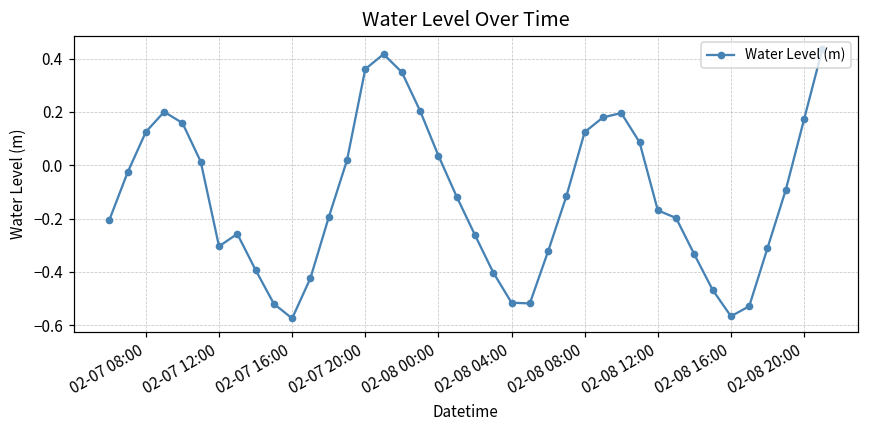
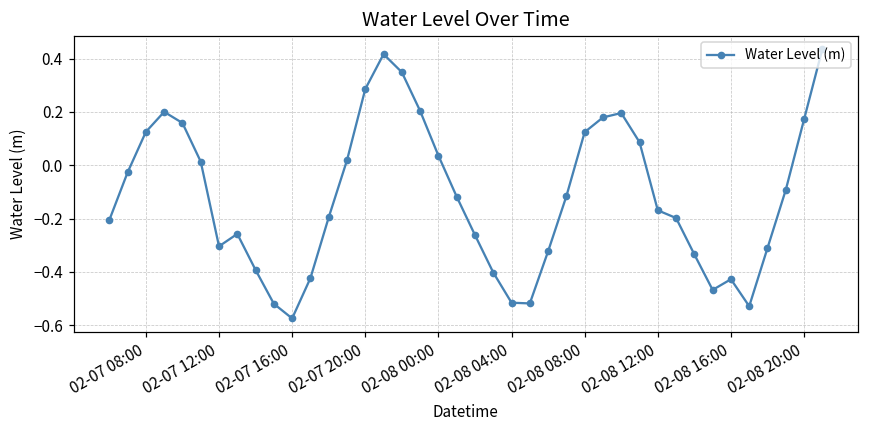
02-07 20:00: 0.36 -> 0.29
02-08 16:00: -0.57 -> -0.43
